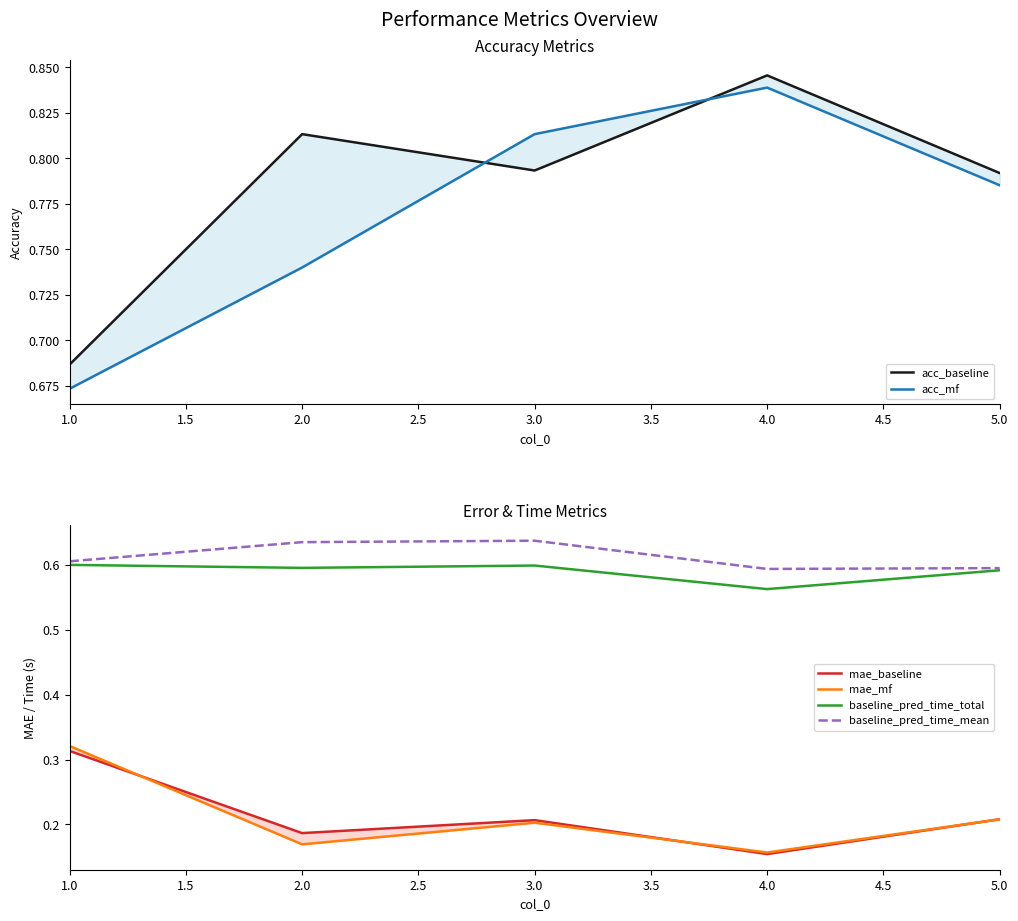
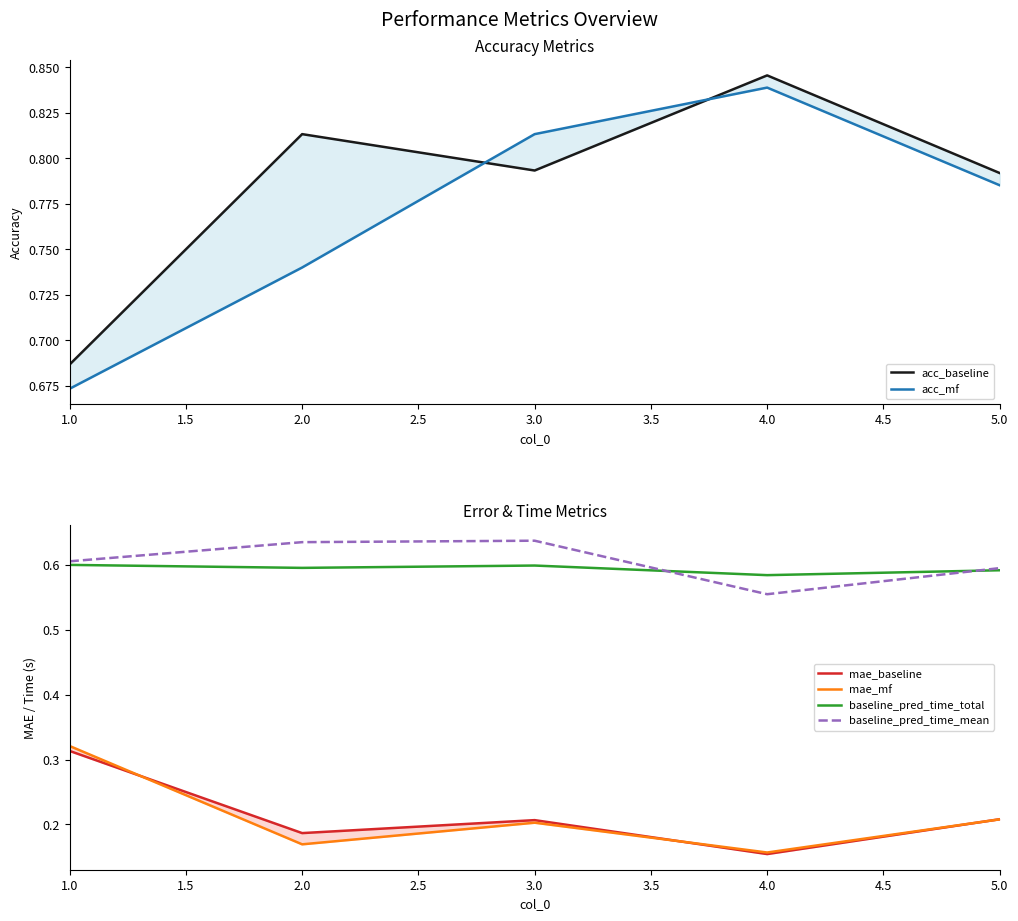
Error & Time Metrics, baseline_pred_time_total, 4.0: 0.56 -> 0.58
Error & Time Metrics, baseline_pred_time_mean, 4.0: 0.59 -> 0.55
